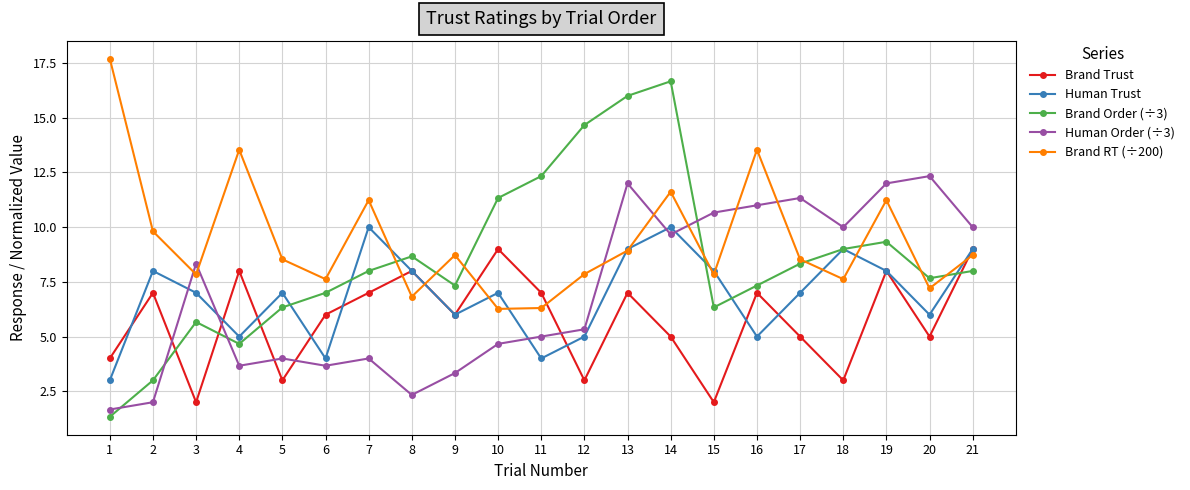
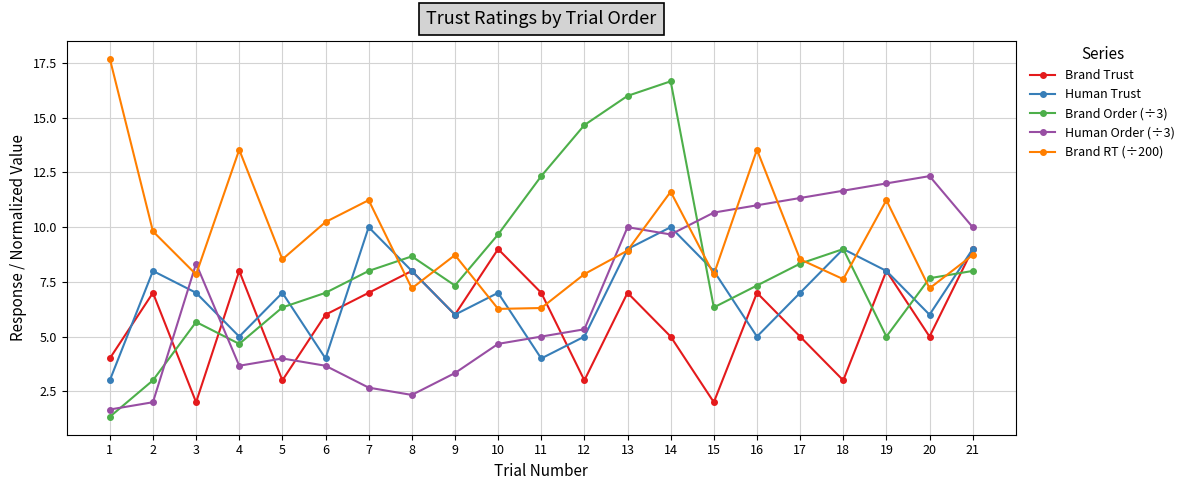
Brand RT (÷200), 6: 7.6 -> 10.2
Human Order (÷3), 7: 4.0 -> 2.7
Brand RT (÷200), 8: 6.8 -> 7.2
Brand Order (÷3), 10: 11.3 -> 9.7
Human Order (÷3), 13: 12.0 -> 10.0
Human Order (÷3), 18: 10.0 -> 11.7
Brand Order (÷3), 19: 9.3 -> 5.0
